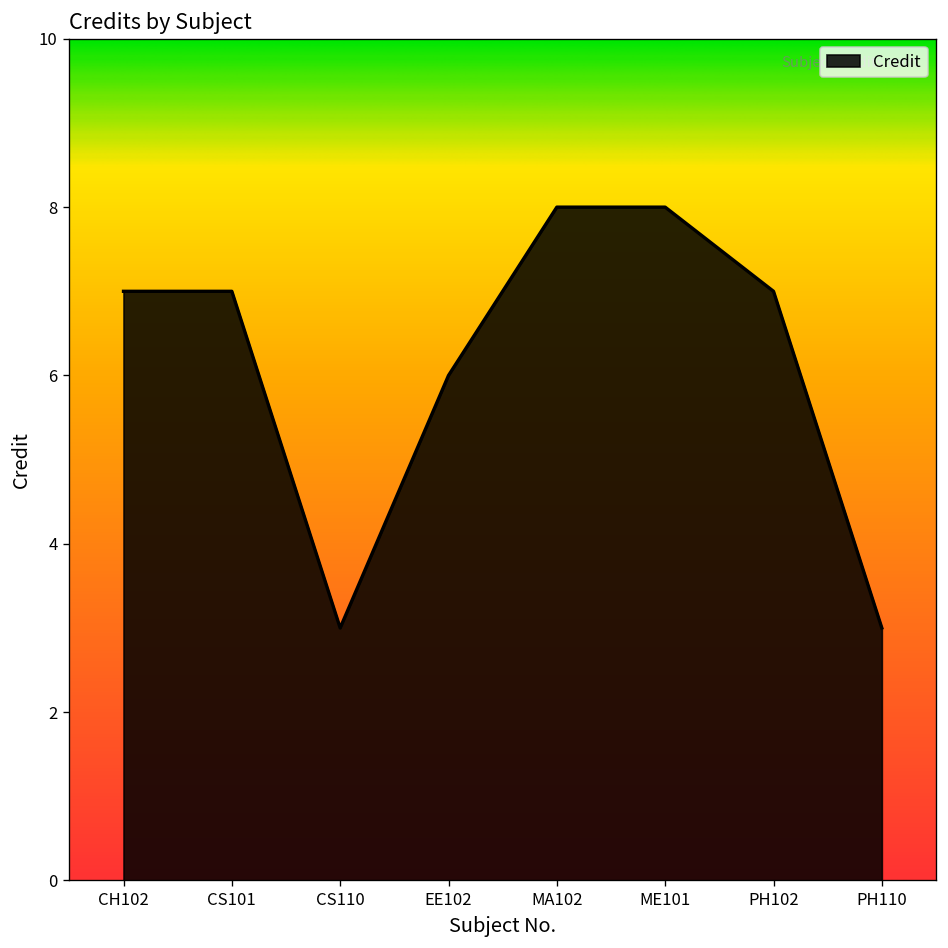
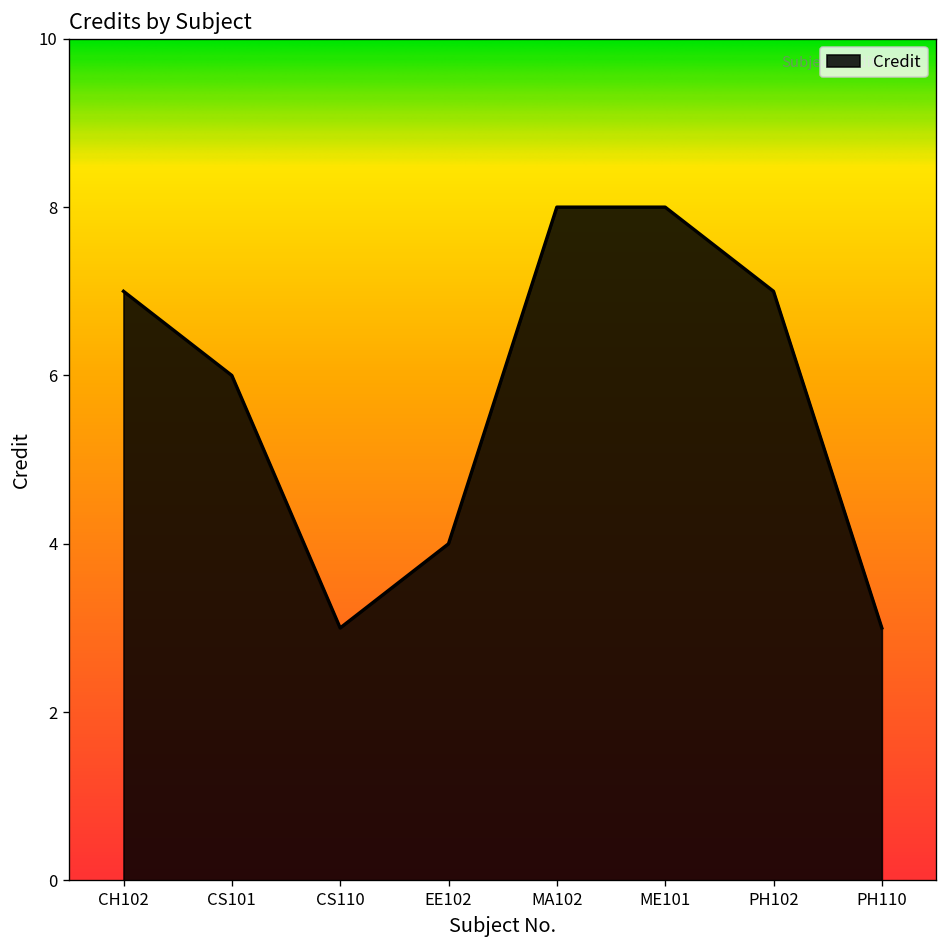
CS101: 7 -> 6
EE102: 6 -> 4
